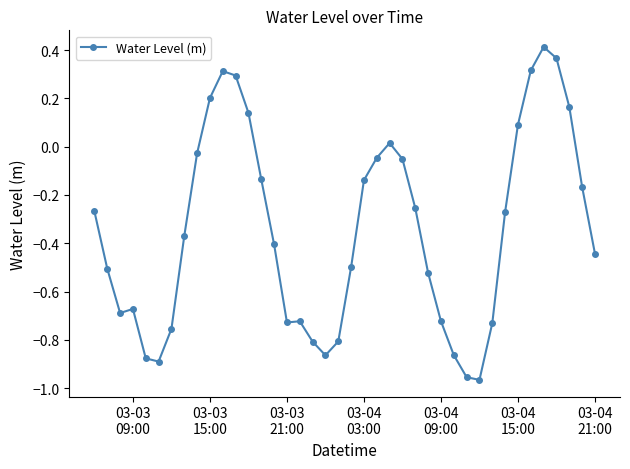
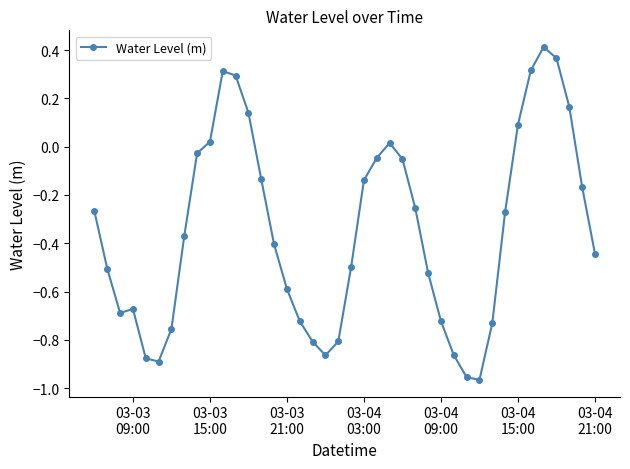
03-03 15:00: 0.20 -> 0.02
03-03 21:00: -0.73 -> -0.59
